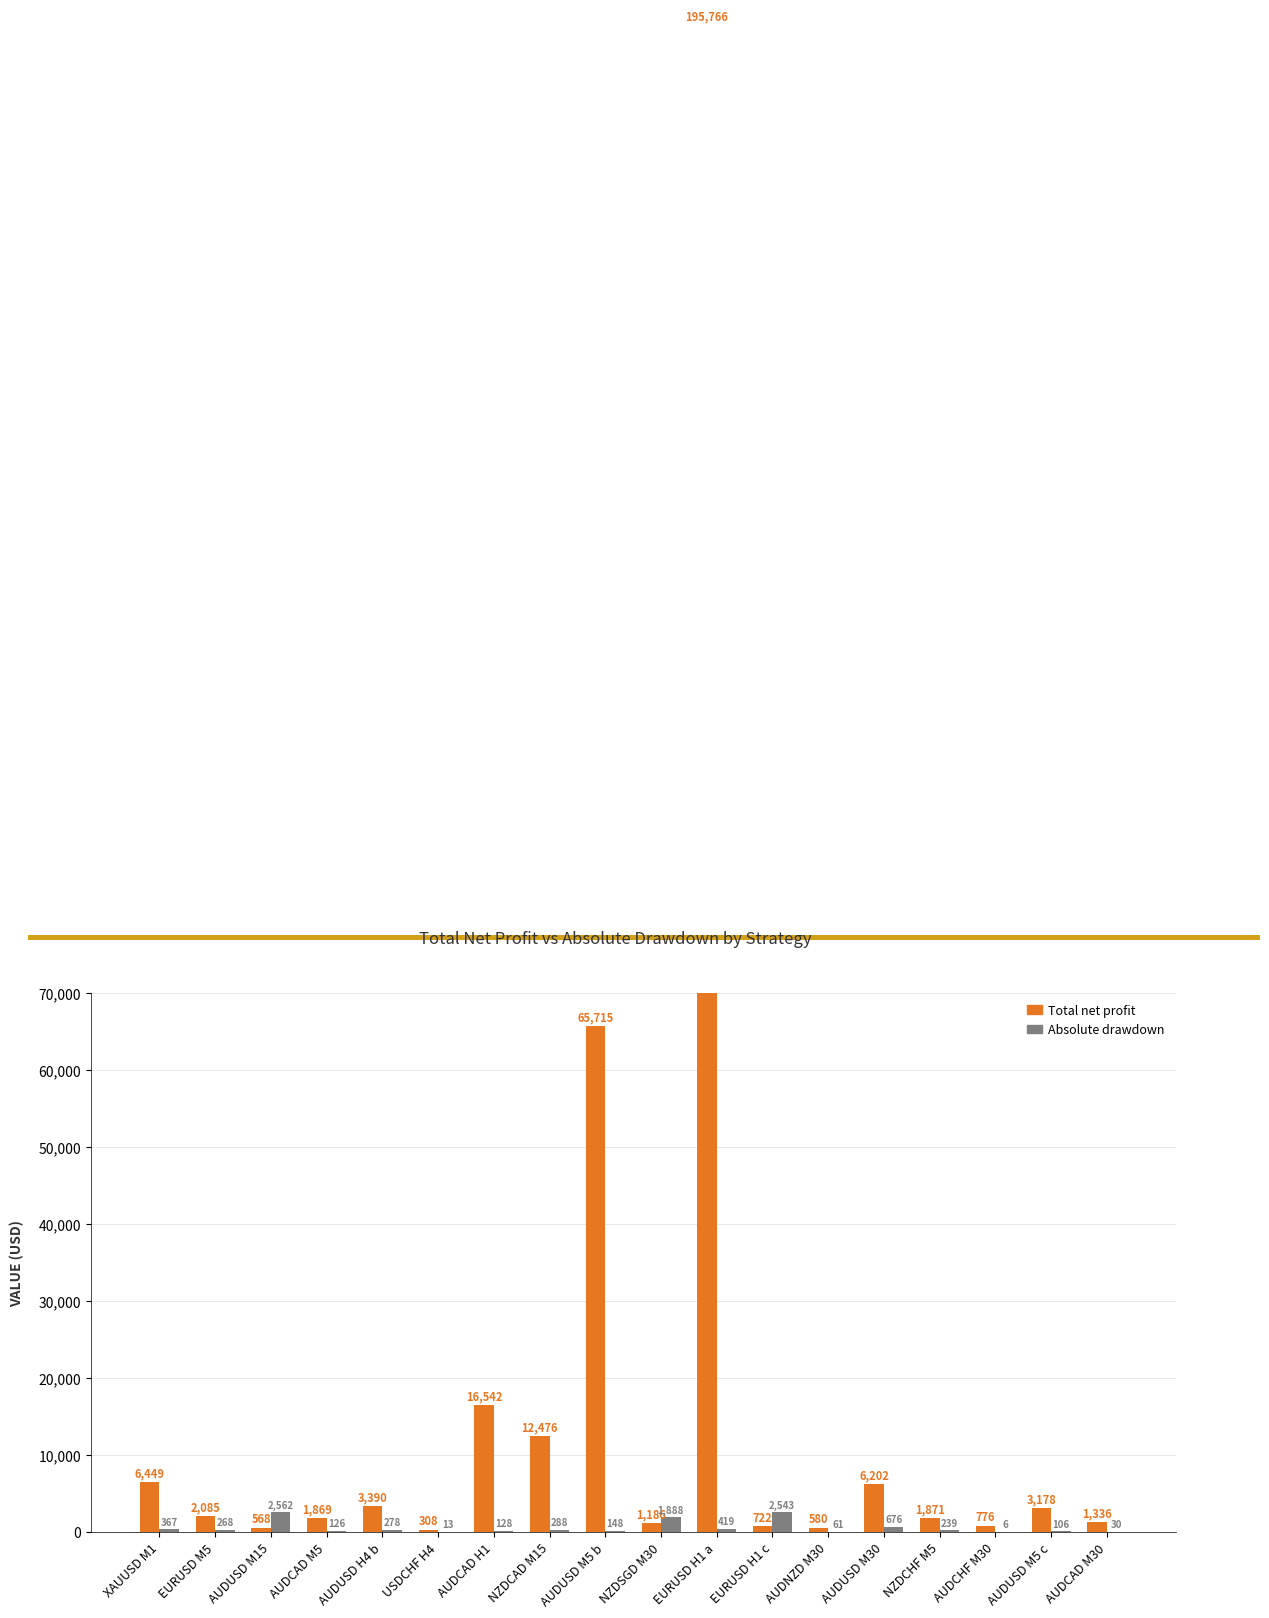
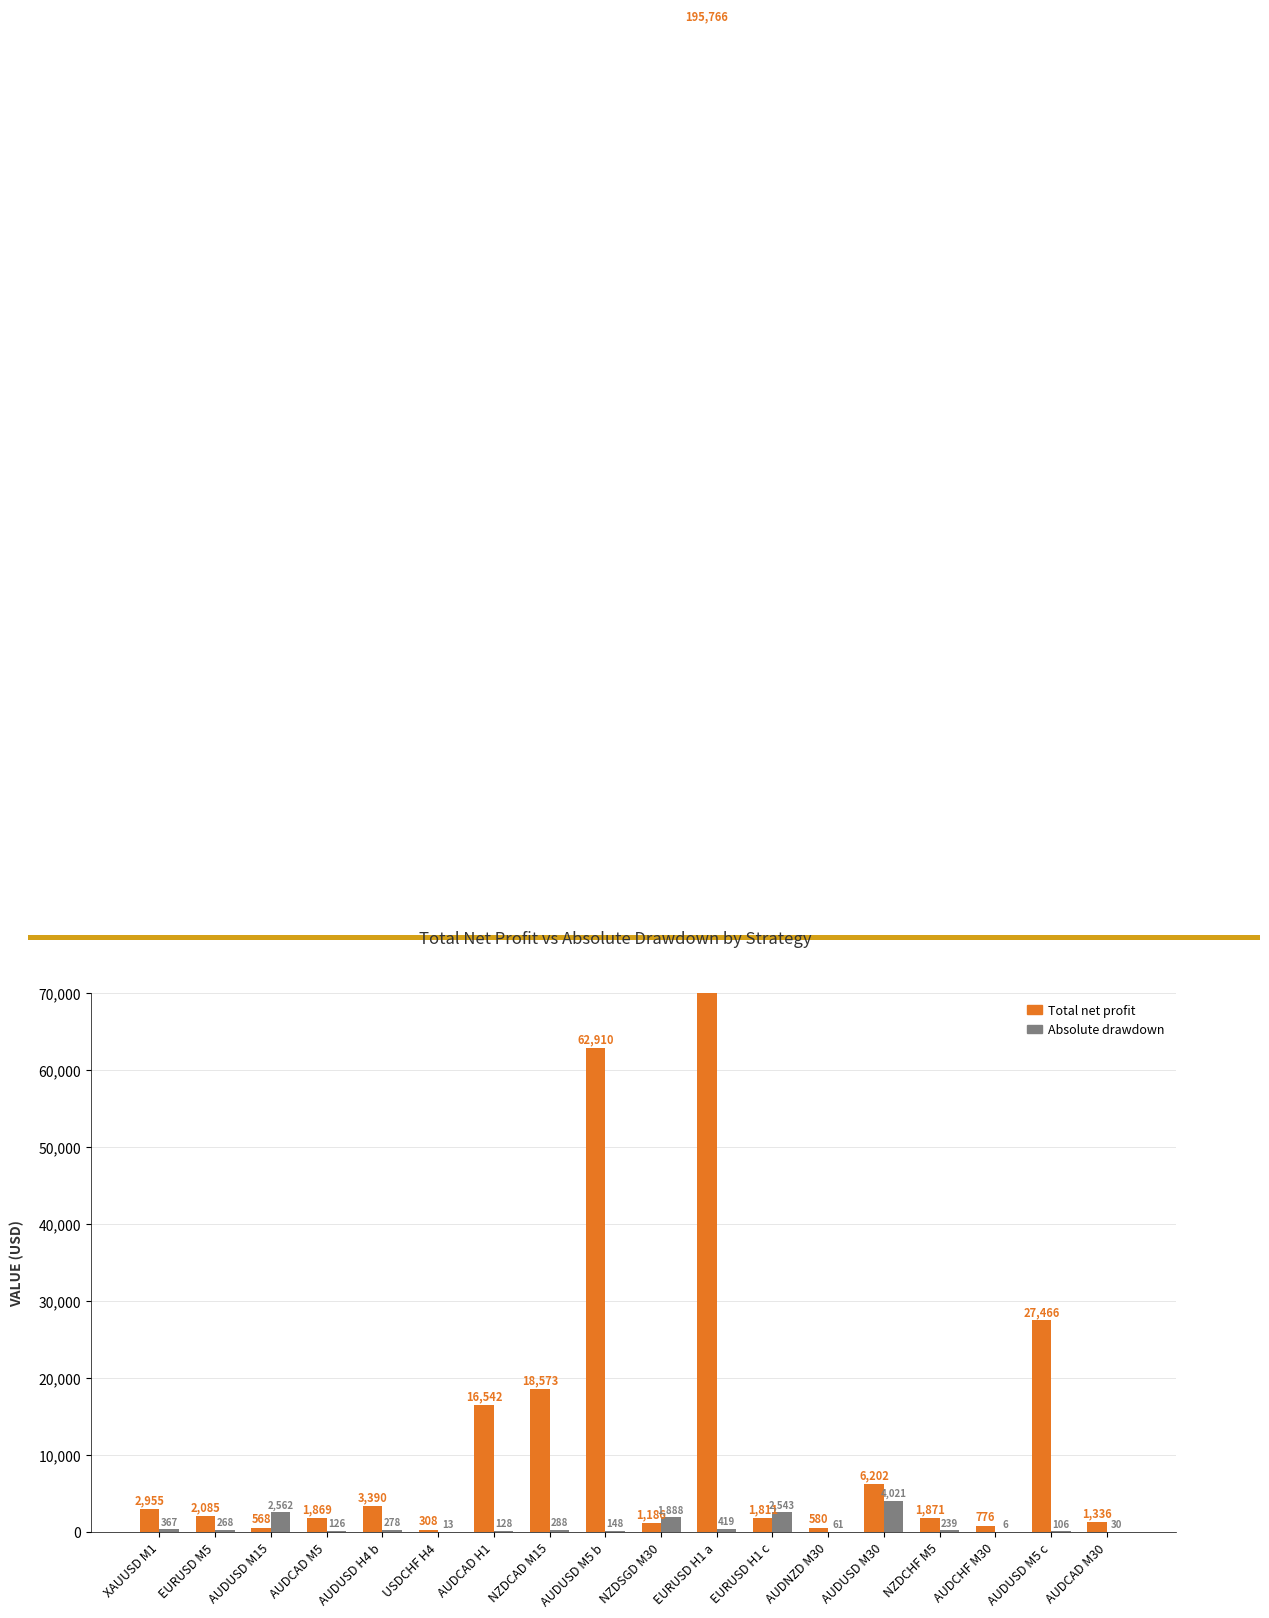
Total net profit, XAUUSD M1: 6,449 -> 2,955
Total net profit, NZDCAD M15: 12,476 -> 18,573
Total net profit, AUDUSD M5 b: 65,715 -> 62,910
Total net profit, EURUSD H1 c: 722 -> 1,811
Absolute drawdown, AUDUSD M30: 676 -> 4,021
Total net profit, AUDUSD M5 c: 3,178 -> 27,466
